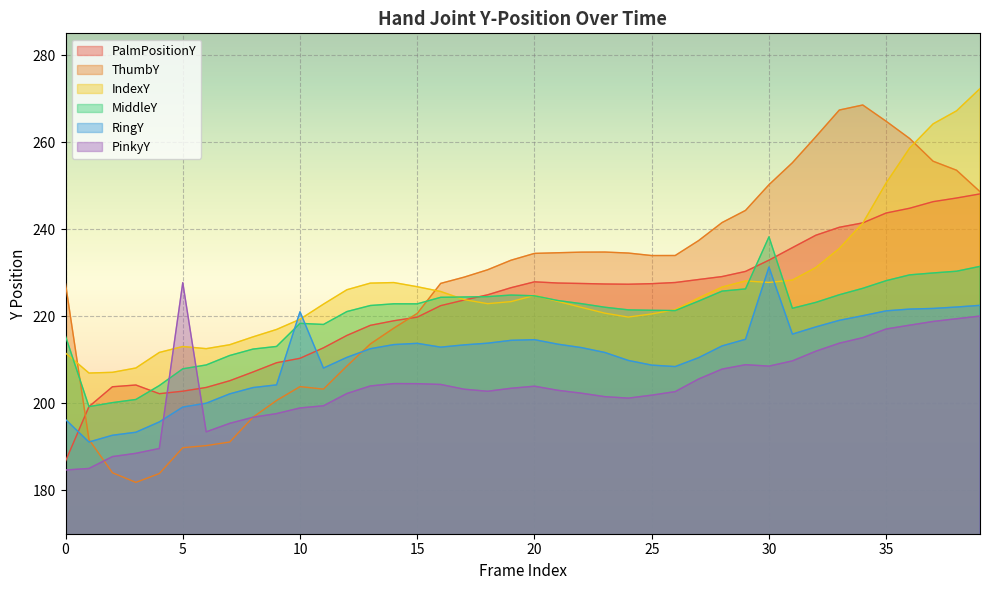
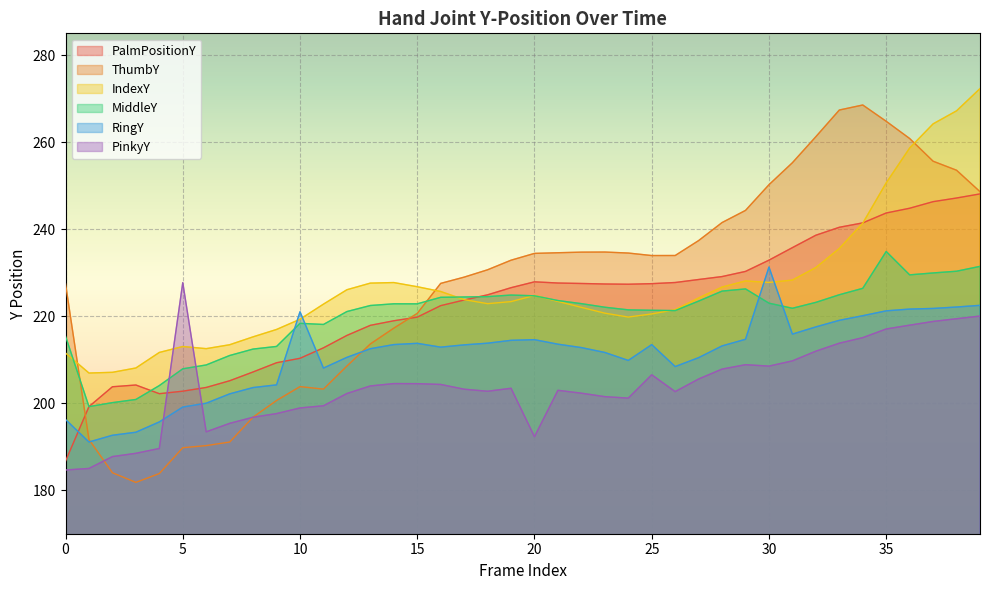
PinkyY, 20: 204 -> 192
RingY, 25: 209 -> 213
PinkyY, 25: 202 -> 207
MiddleY, 30: 238 -> 223
MiddleY, 35: 228 -> 235
